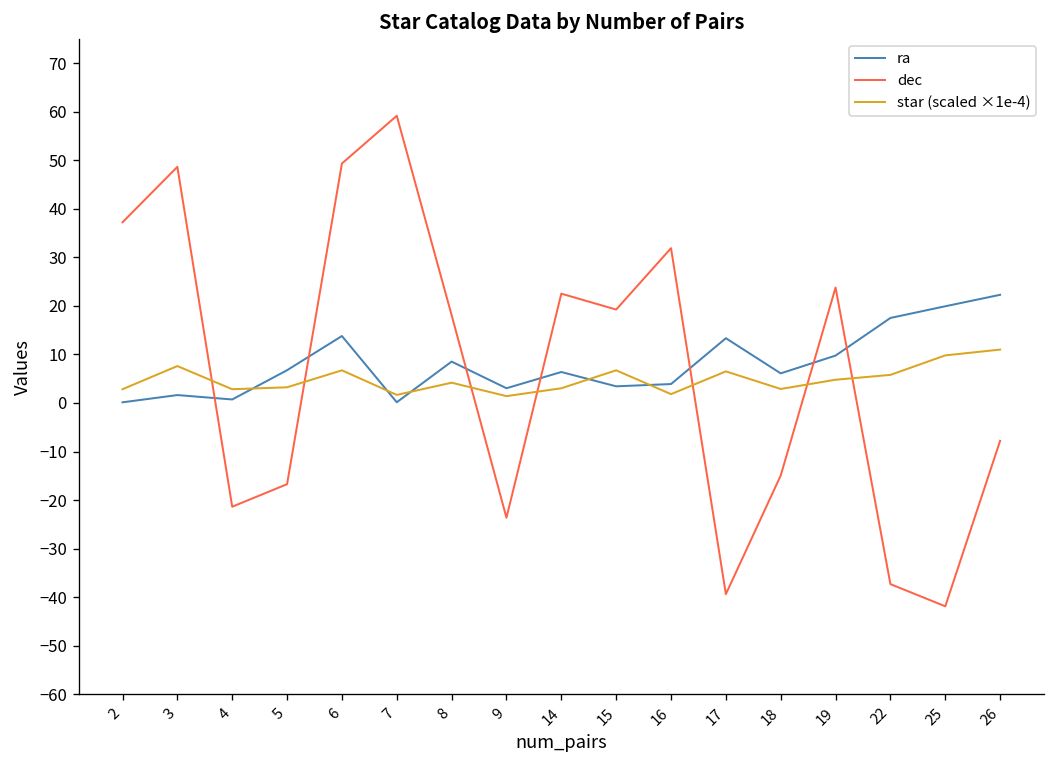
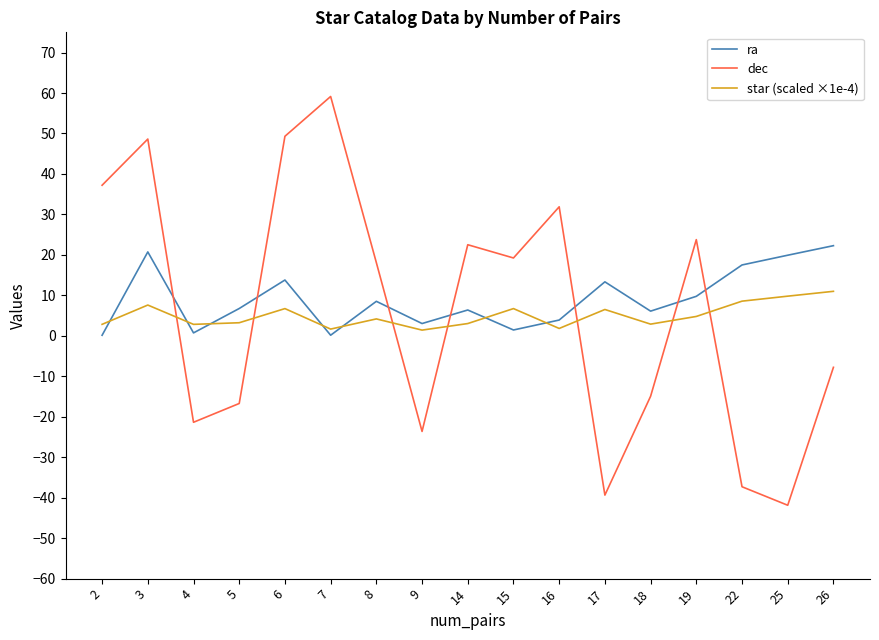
ra, 3: 2 -> 21
ra, 15: 3 -> 1
star (scaled ×1e-4), 22: 6 -> 9
